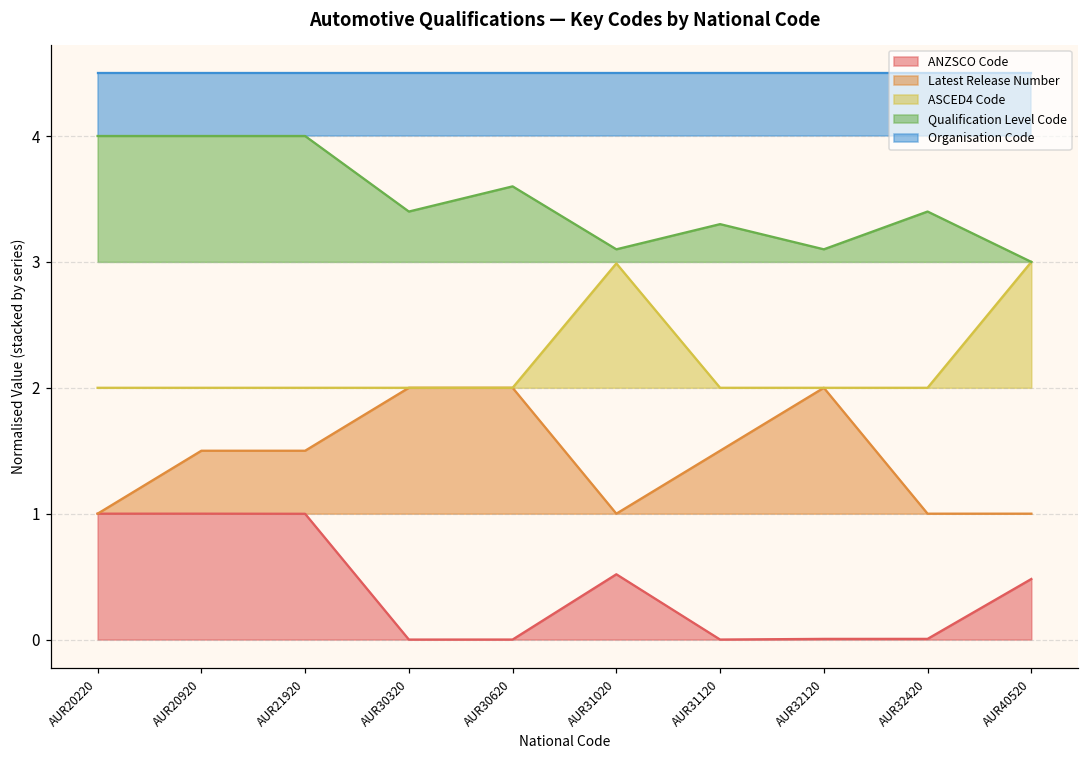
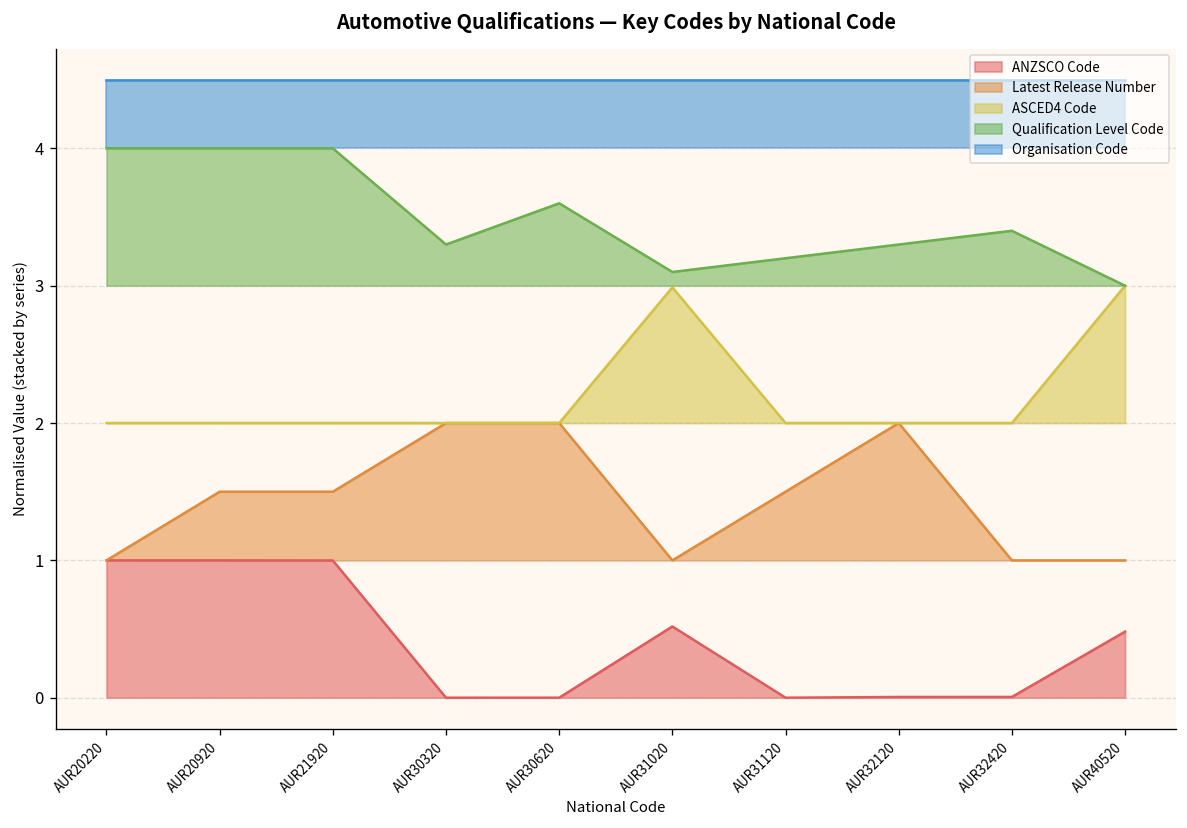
Qualification Level Code, AUR30320: 3.40 -> 3.30
Qualification Level Code, AUR31120: 3.30 -> 3.20
Qualification Level Code, AUR32120: 3.10 -> 3.30
